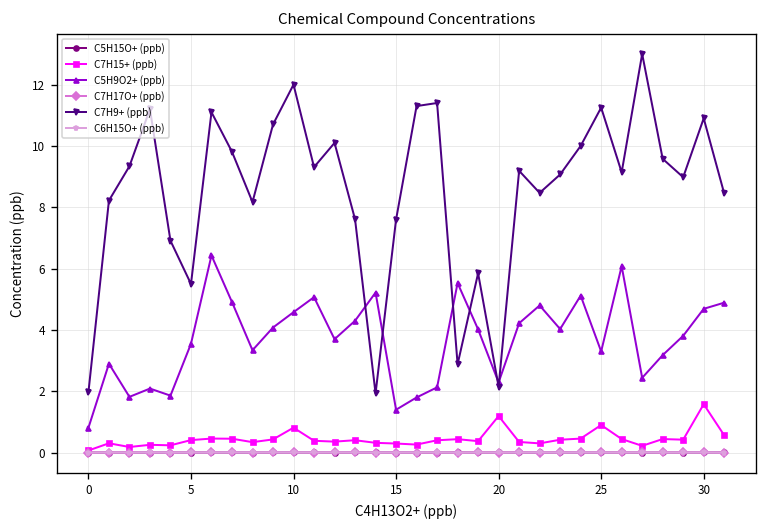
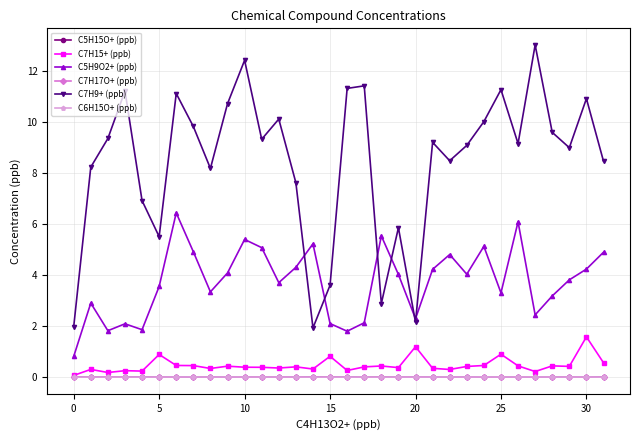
C7H15+ (ppb), 5: 0.4 -> 0.9
C7H15+ (ppb), 10: 0.8 -> 0.4
C5H9O2+ (ppb), 10: 4.6 -> 5.4
C7H9+ (ppb), 10: 12.0 -> 12.4
C7H15+ (ppb), 15: 0.3 -> 0.8
C5H9O2+ (ppb), 15: 1.4 -> 2.1
C7H9+ (ppb), 15: 7.6 -> 3.6
C5H9O2+ (ppb), 30: 4.7 -> 4.2
